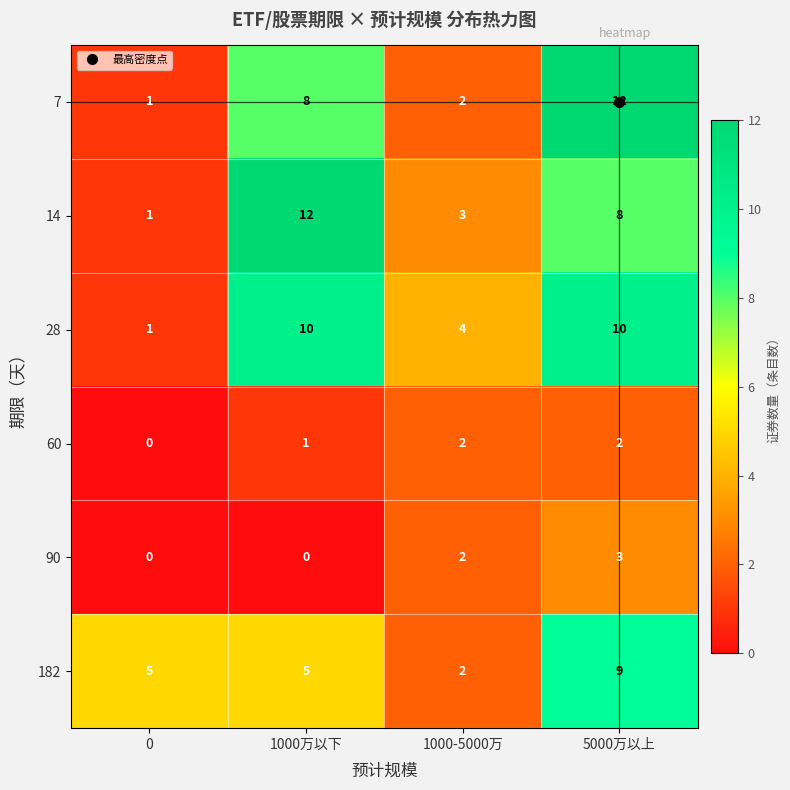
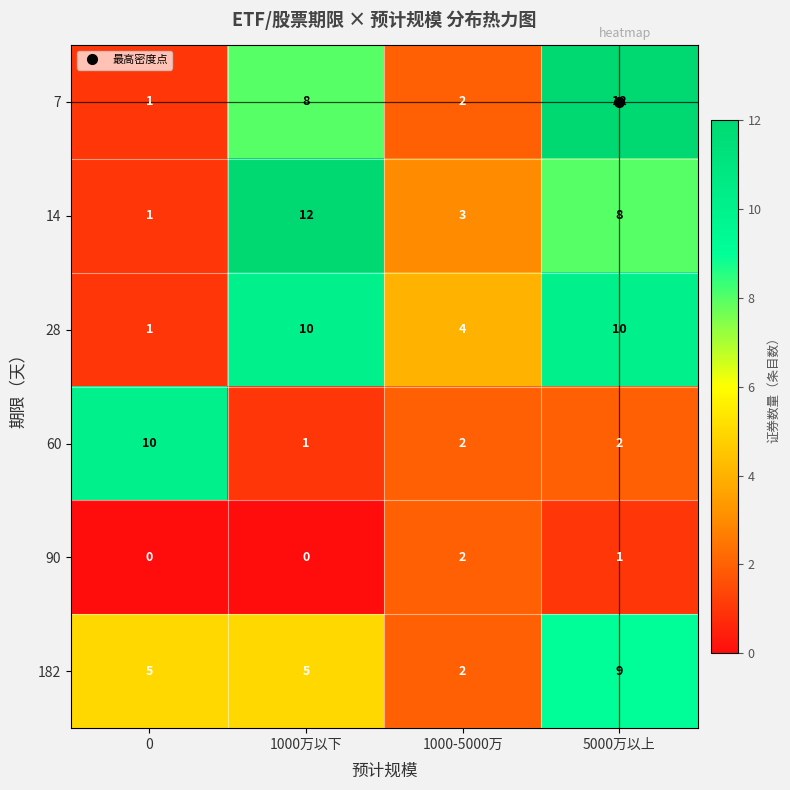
60, 0: 0 -> 10
90, 5000万以上: 3 -> 1
